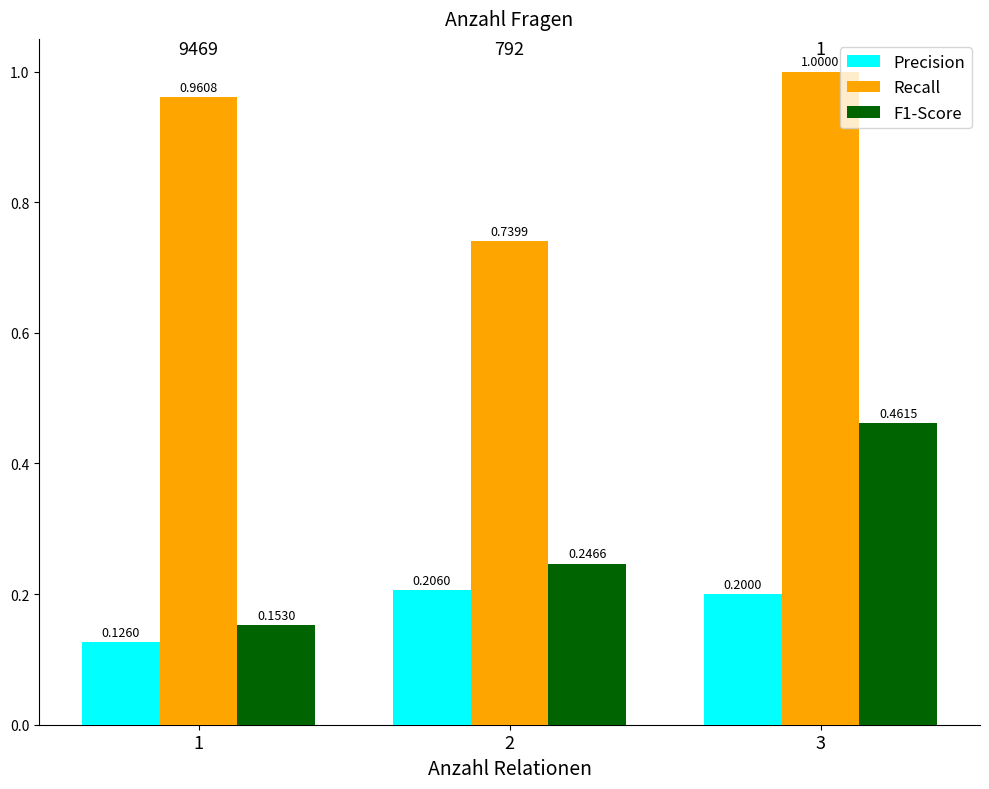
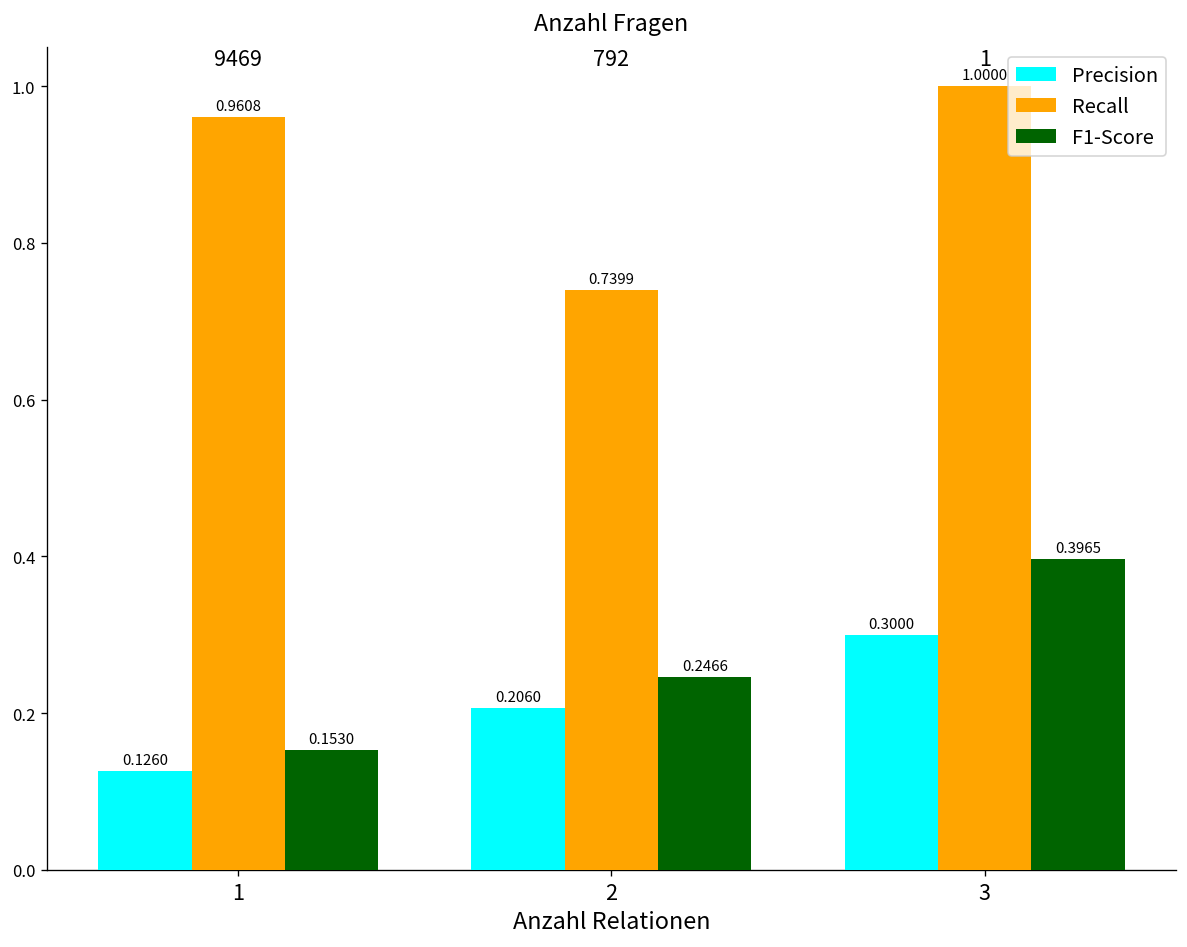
Precision, 3: 0.2000 -> 0.3000
F1-Score, 3: 0.4615 -> 0.3965
